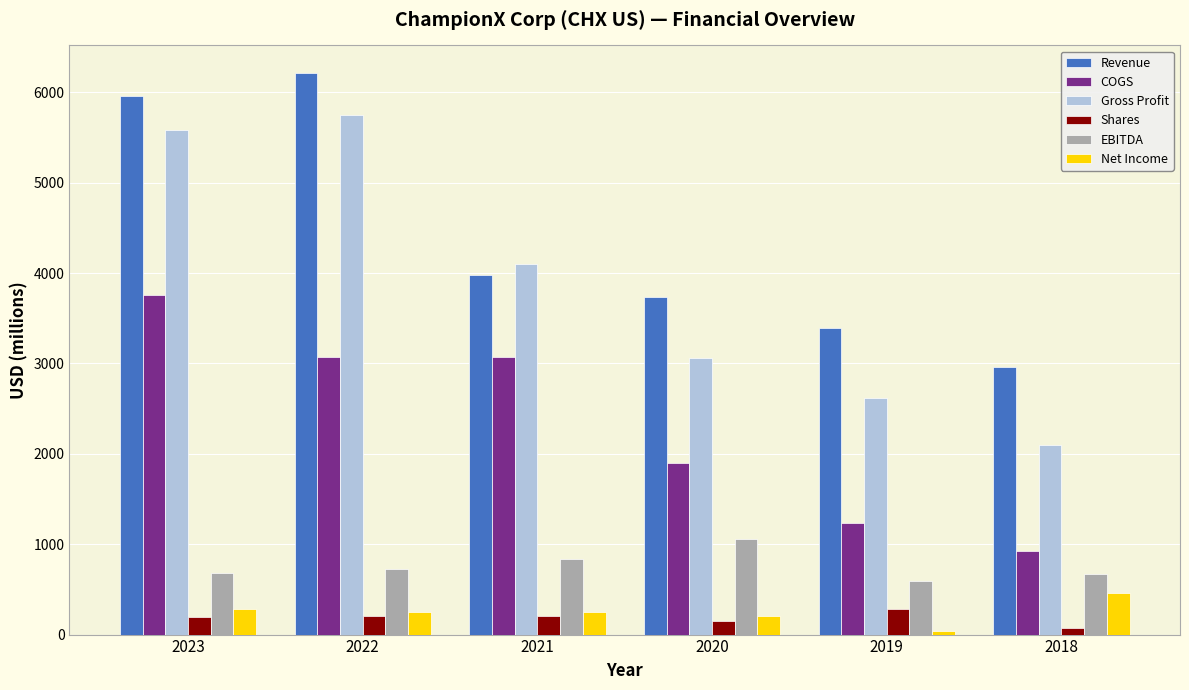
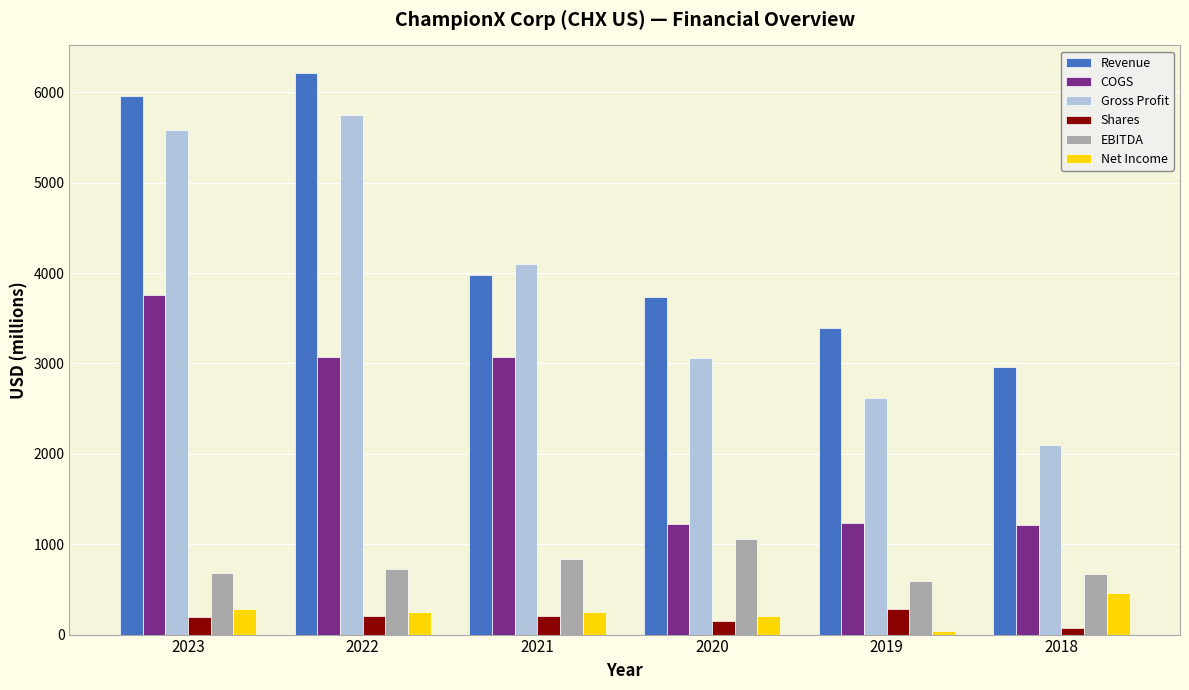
COGS, 2020: 1900 -> 1200
COGS, 2018: 900 -> 1200
